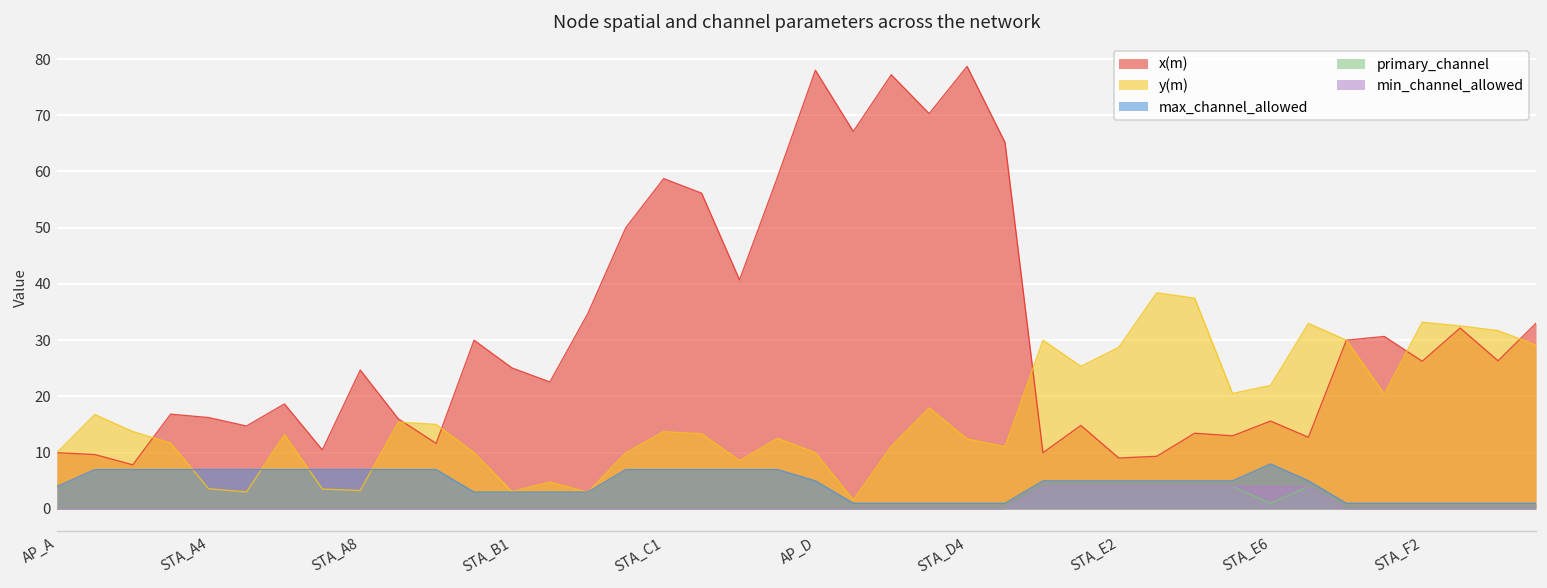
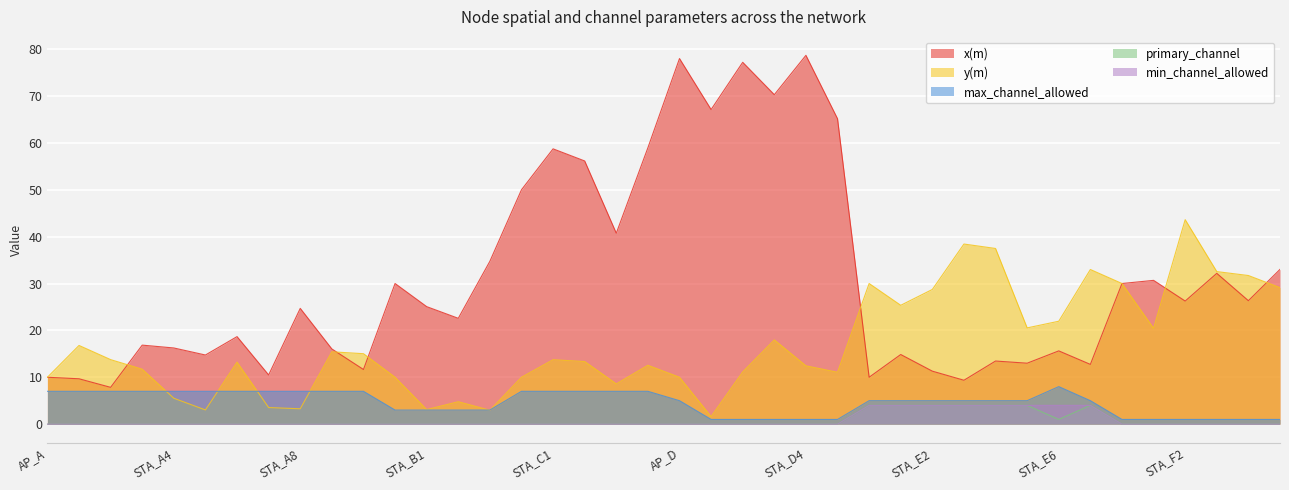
max_channel_allowed, AP_A: 4 -> 7
y(m), STA_A4: 4 -> 6
x(m), STA_E2: 9 -> 11
y(m), STA_F2: 33 -> 44
